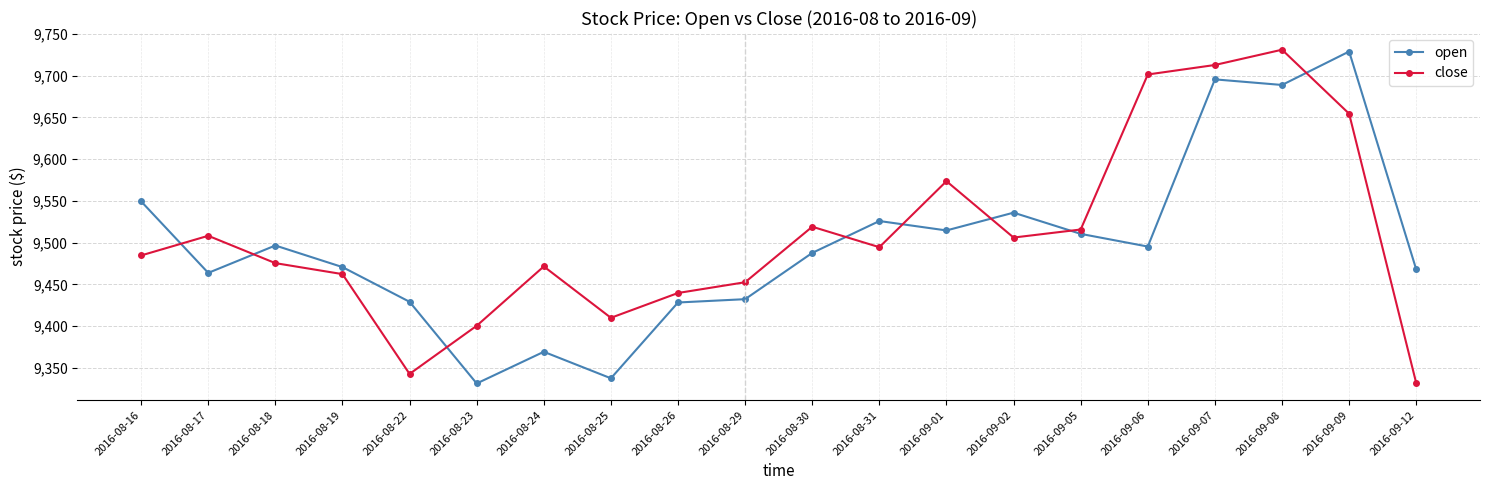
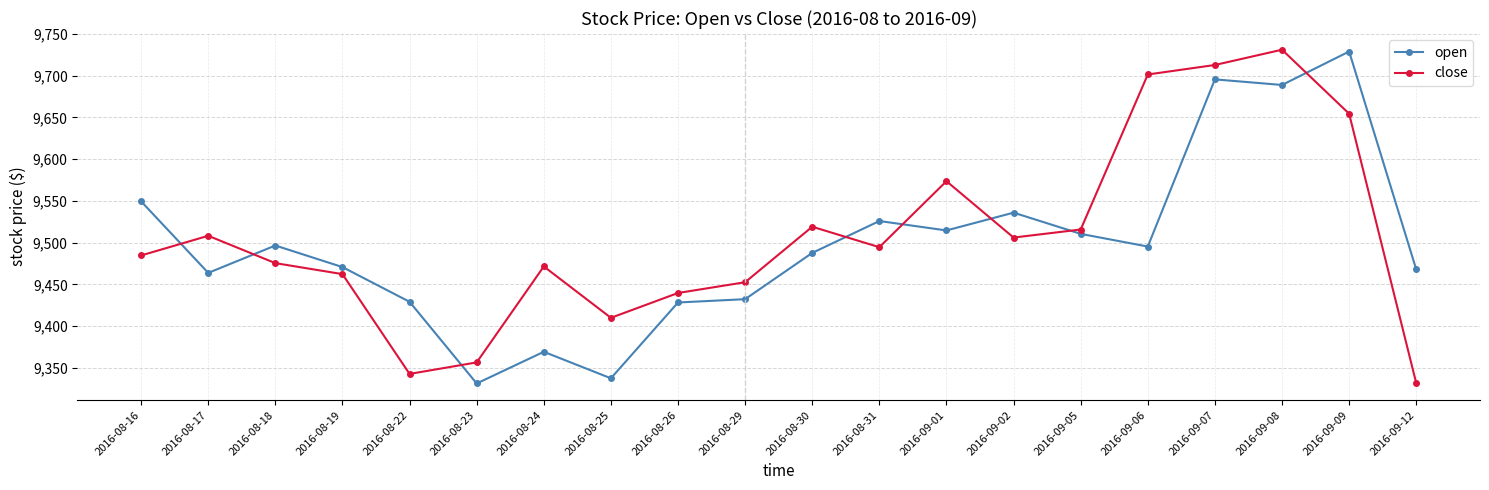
close, 2016-08-23: 9,400 -> 9,360
